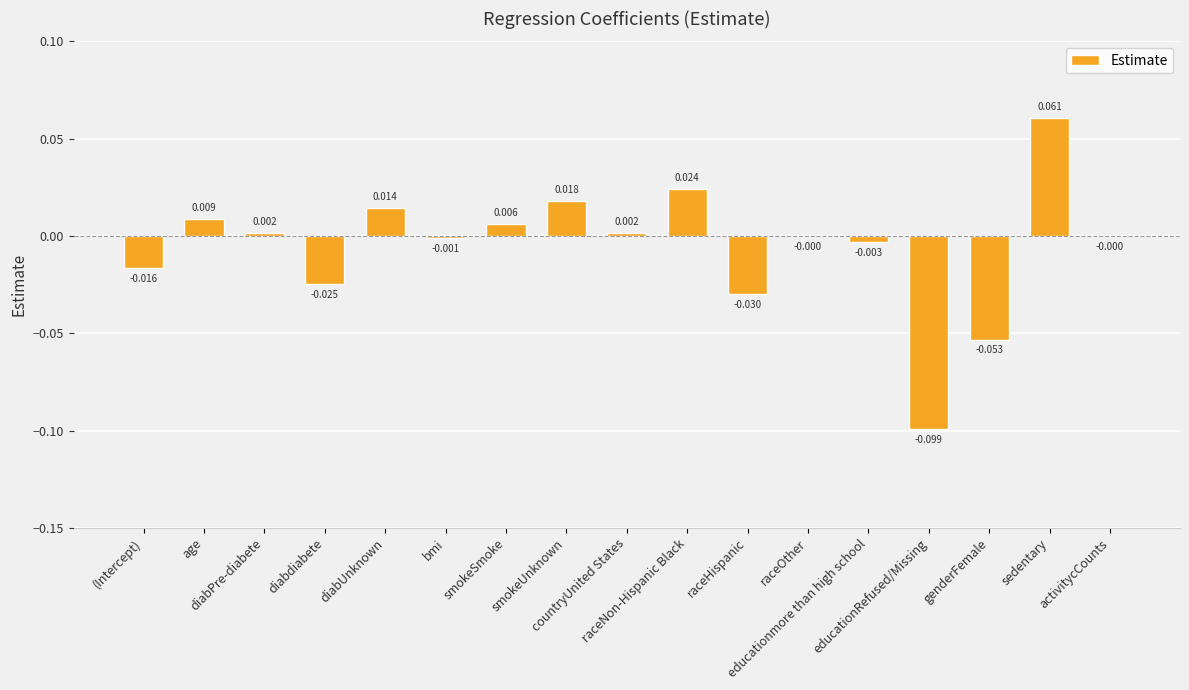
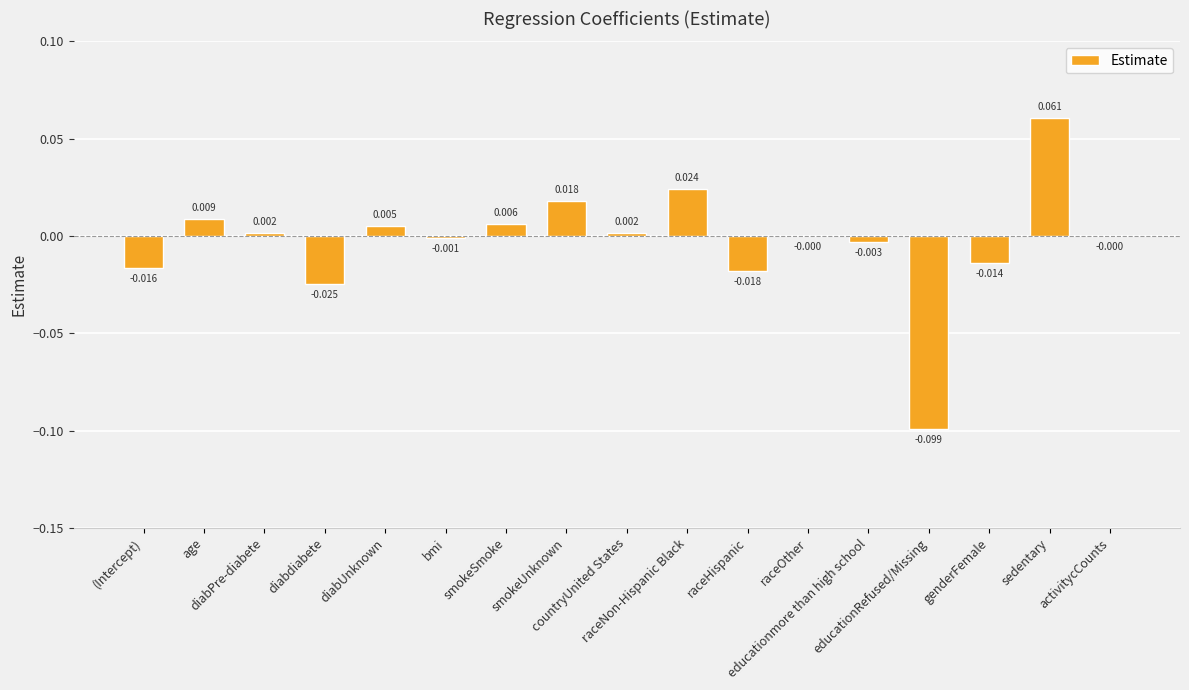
diabUnknown: 0.014 -> 0.005
raceHispanic: -0.030 -> -0.018
genderFemale: -0.053 -> -0.014
